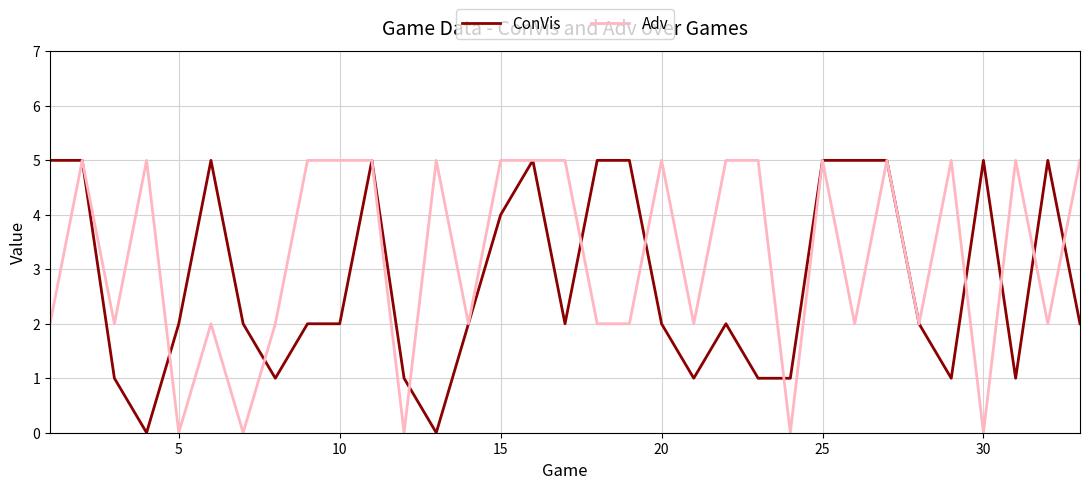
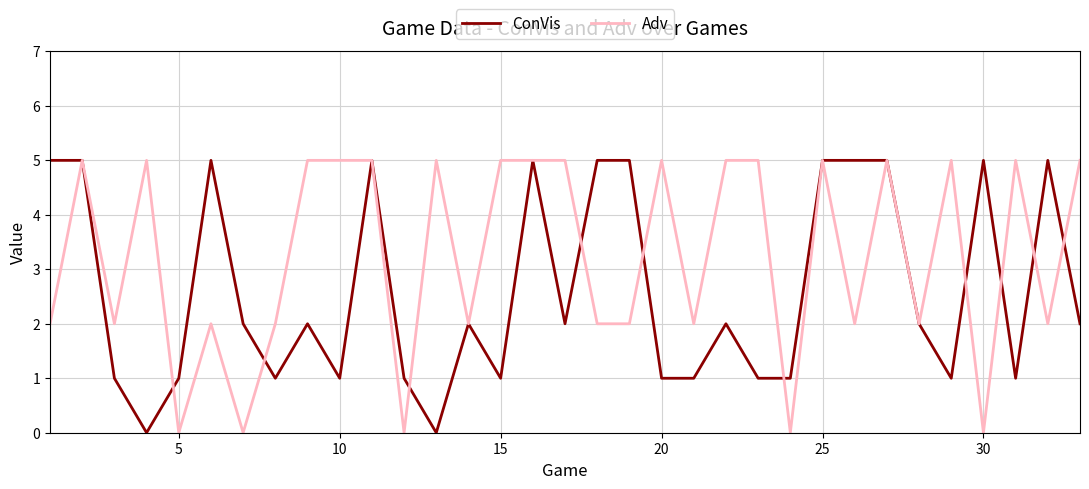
ConVis, 5: 2 -> 1
ConVis, 10: 2 -> 1
ConVis, 15: 4 -> 1
ConVis, 20: 2 -> 1
